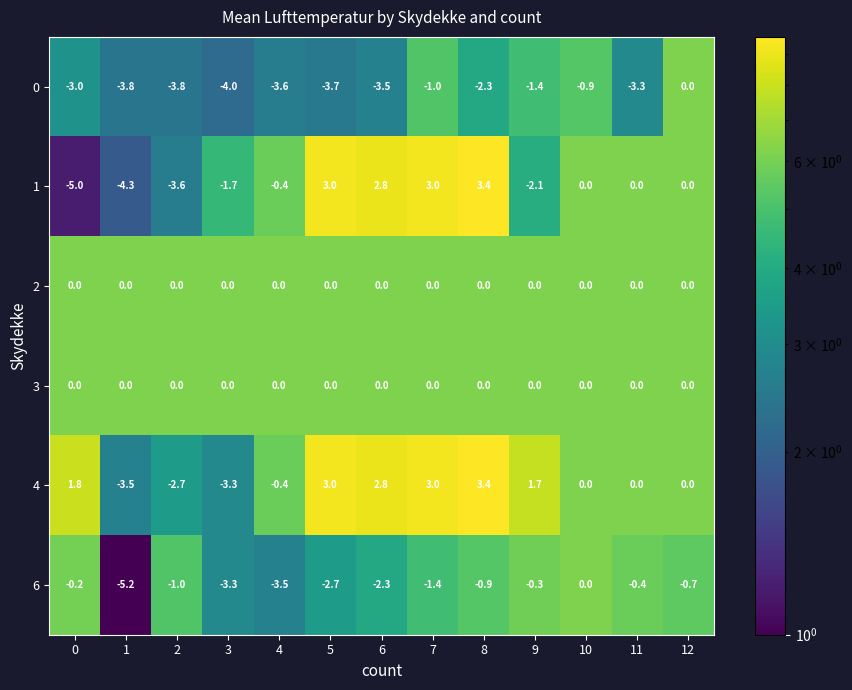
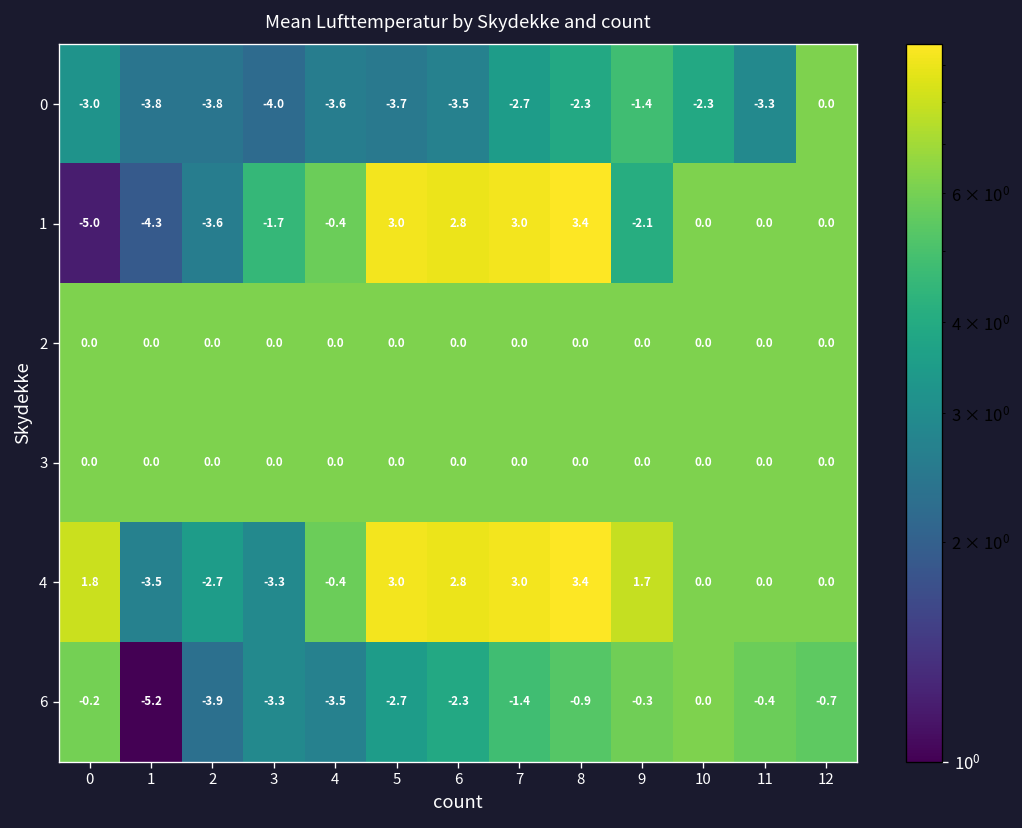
0, 7: -1.0 -> -2.7
0, 10: -0.9 -> -2.3
6, 2: -1.0 -> -3.9
